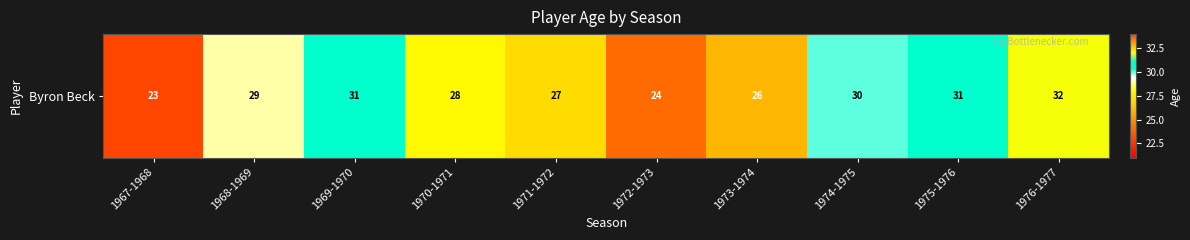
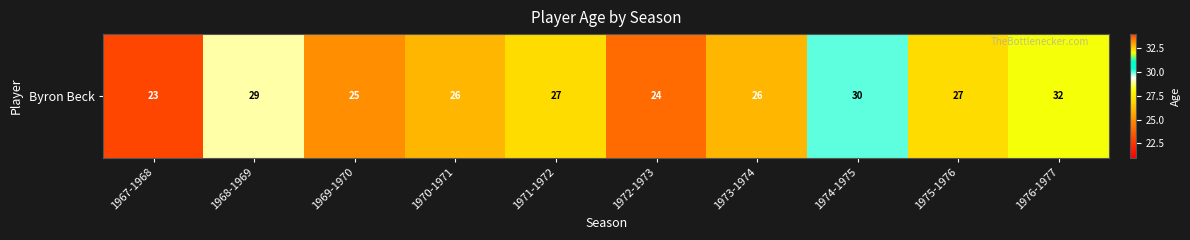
Byron Beck, 1969-1970: 31 -> 25
Byron Beck, 1970-1971: 28 -> 26
Byron Beck, 1975-1976: 31 -> 27
